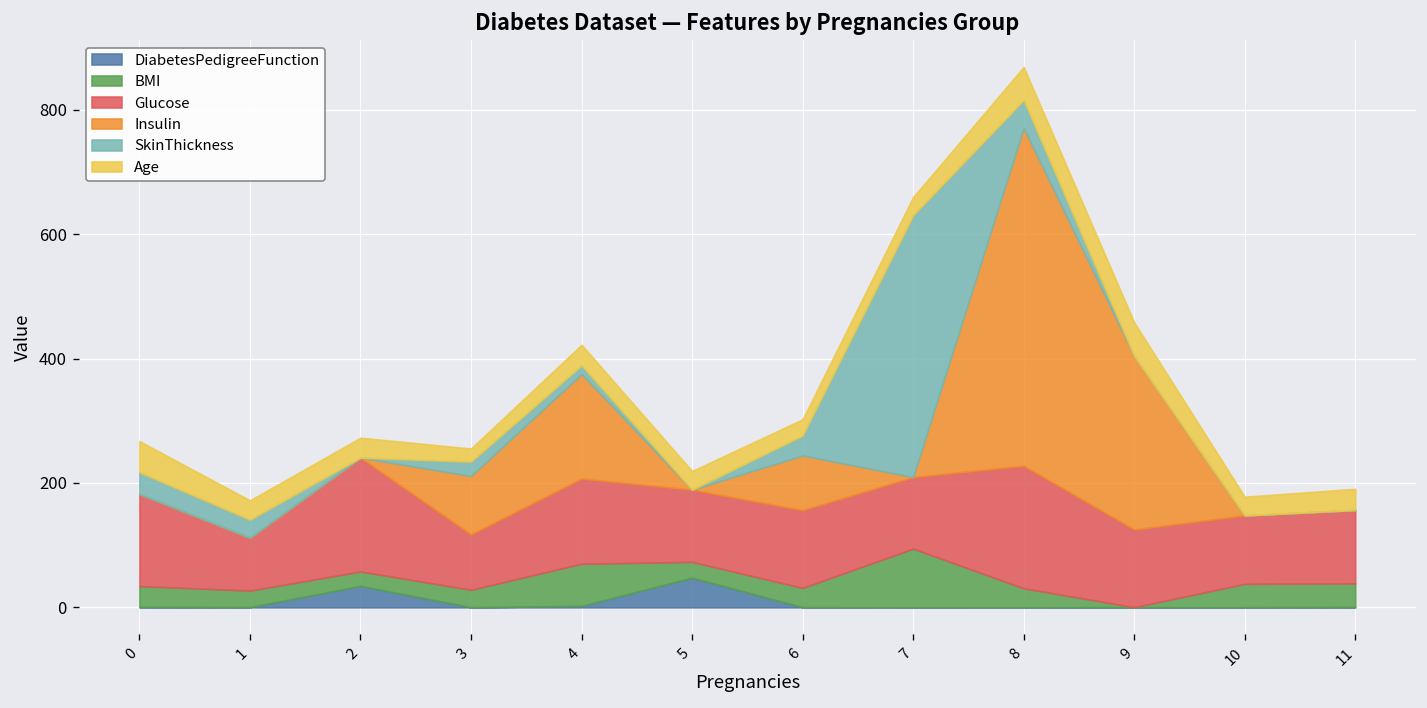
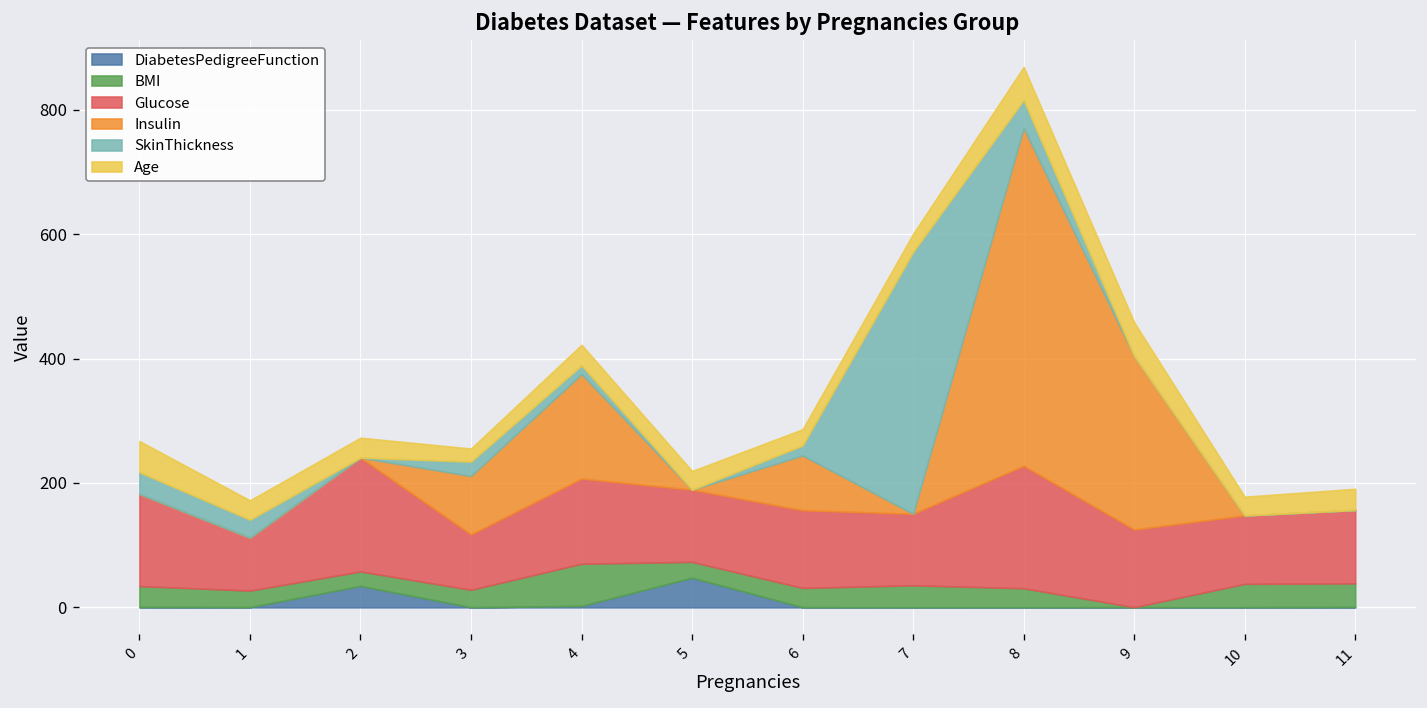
SkinThickness, 6: 30 -> 20
BMI, 7: 90 -> 40
